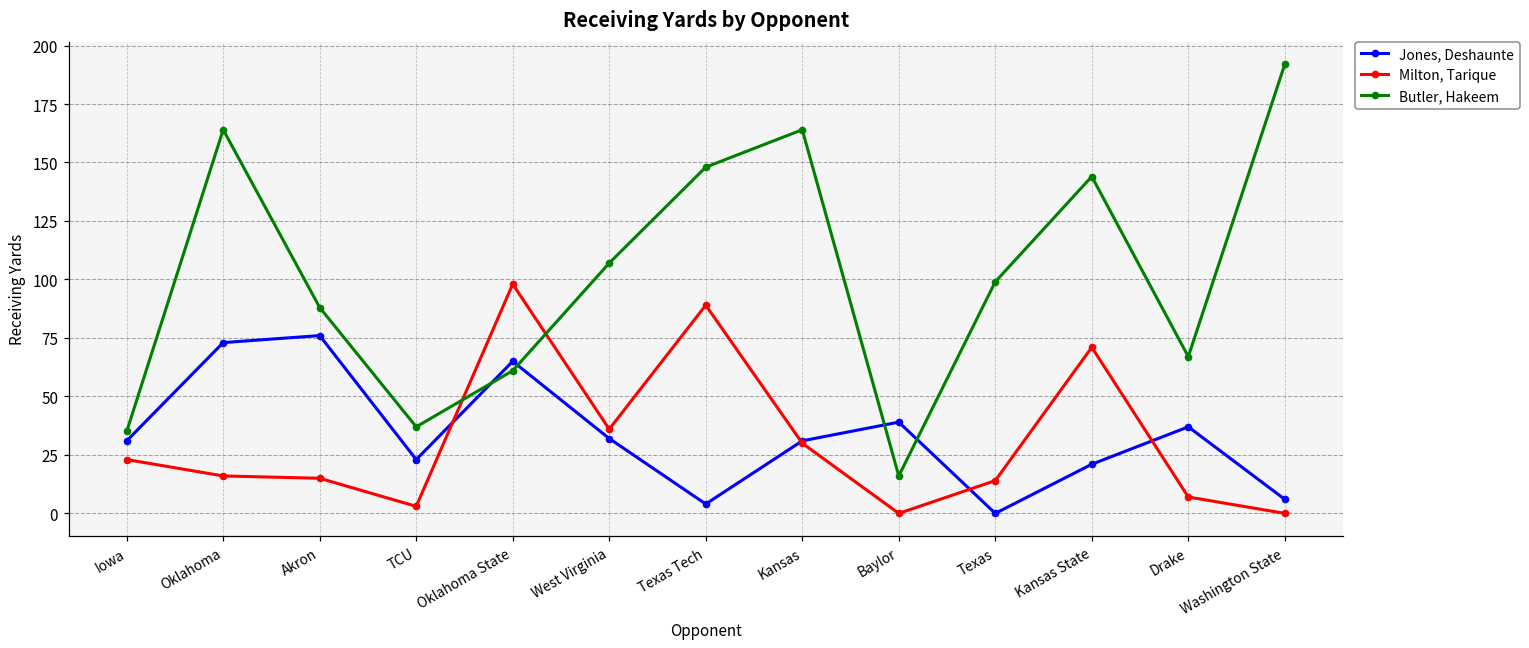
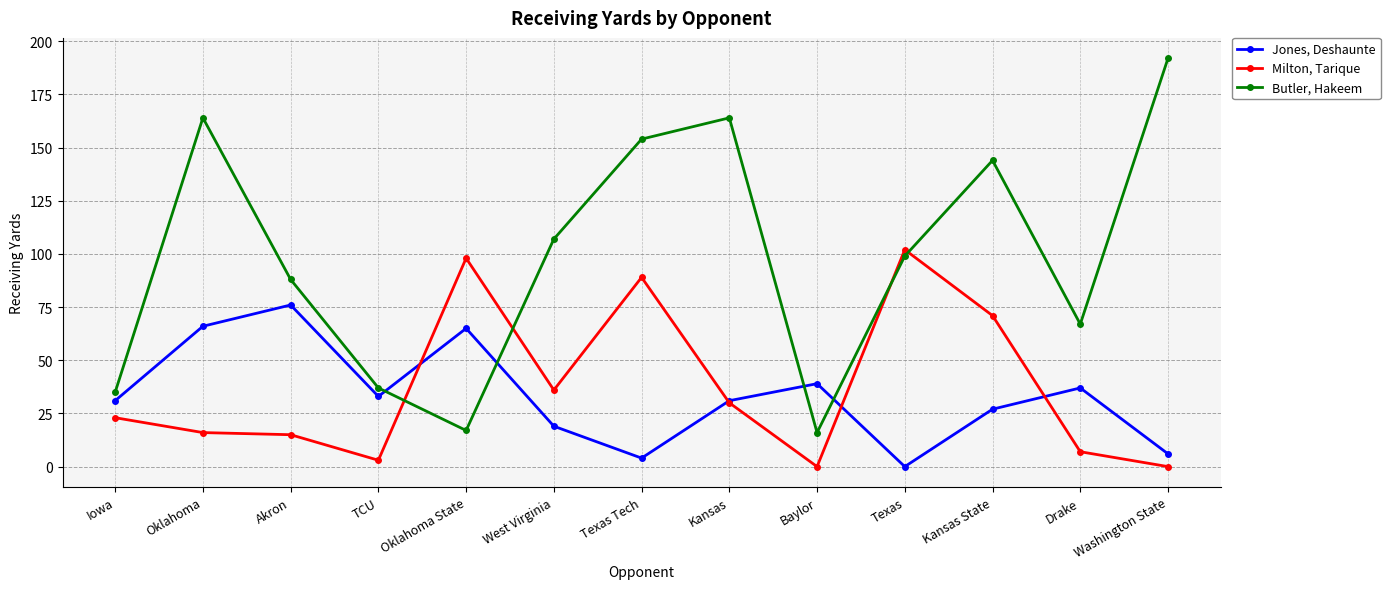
Jones, Deshaunte, Oklahoma: 73 -> 66
Jones, Deshaunte, TCU: 23 -> 33
Butler, Hakeem, Oklahoma State: 61 -> 17
Jones, Deshaunte, West Virginia: 32 -> 19
Butler, Hakeem, Texas Tech: 148 -> 154
Milton, Tarique, Texas: 14 -> 102
Jones, Deshaunte, Kansas State: 21 -> 27
